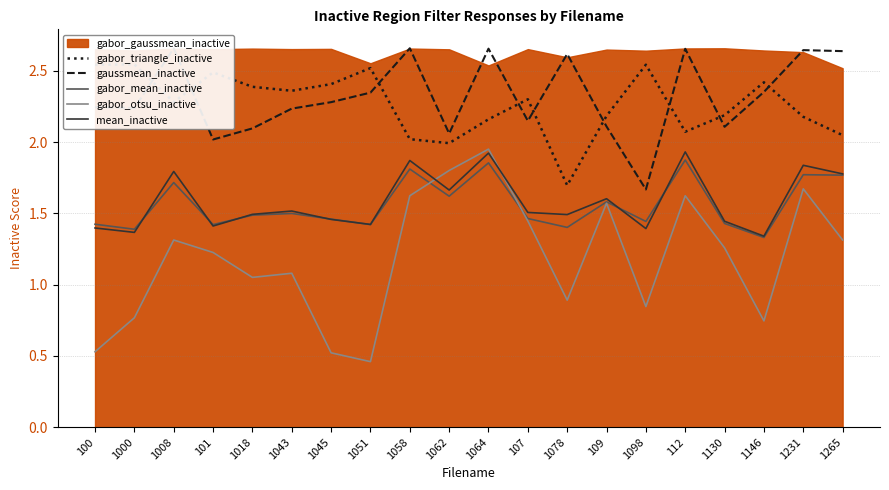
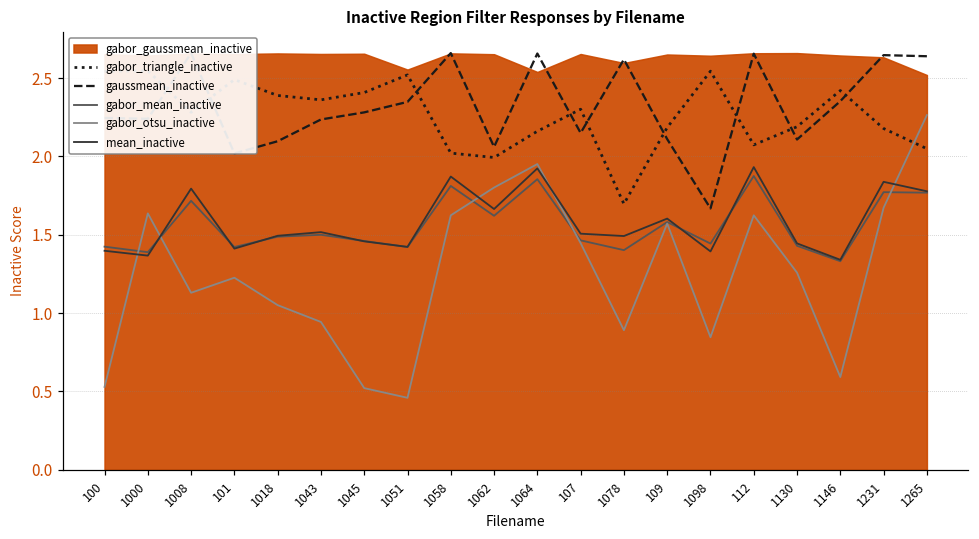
gabor_otsu_inactive, 1000: 0.77 -> 1.64
gabor_otsu_inactive, 1008: 1.31 -> 1.13
gabor_otsu_inactive, 1043: 1.08 -> 0.94
gabor_otsu_inactive, 1146: 0.75 -> 0.59
gabor_otsu_inactive, 1265: 1.31 -> 2.26
